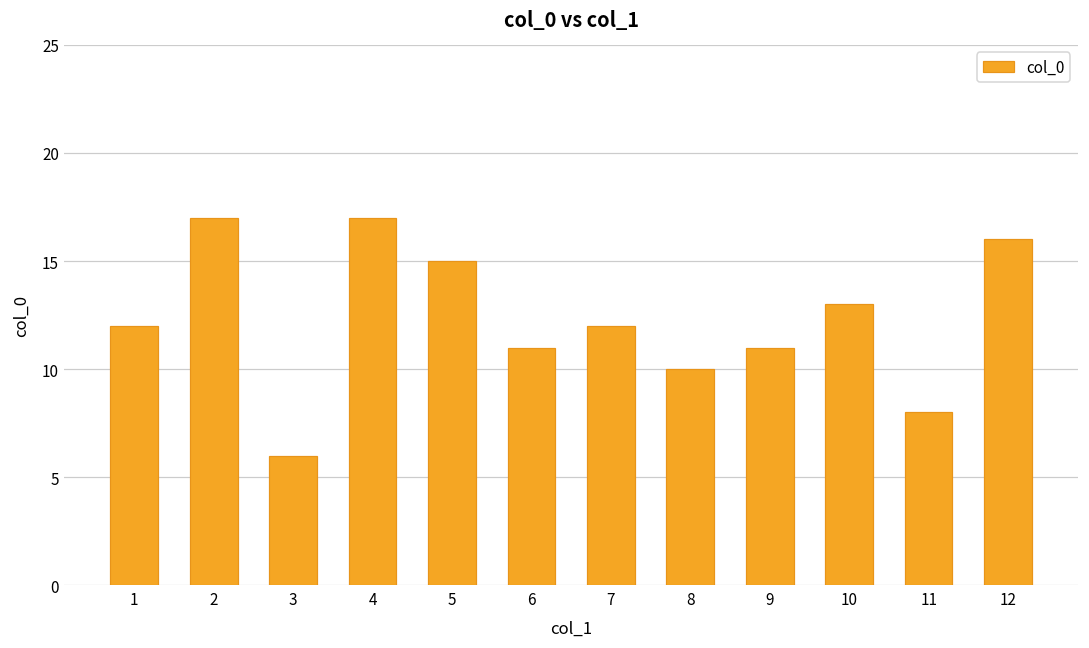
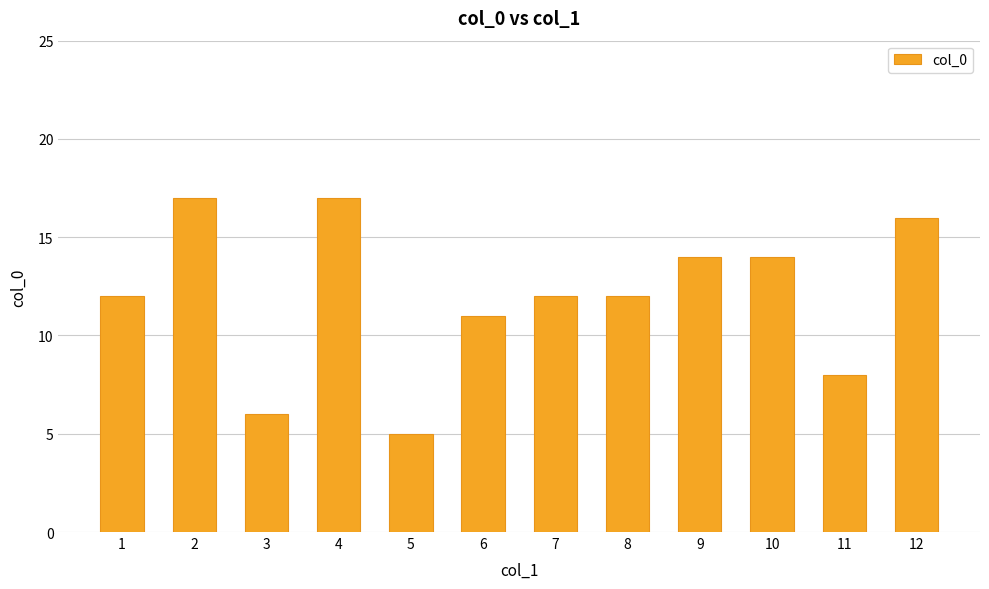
5: 15 -> 5
8: 10 -> 12
9: 11 -> 14
10: 13 -> 14
